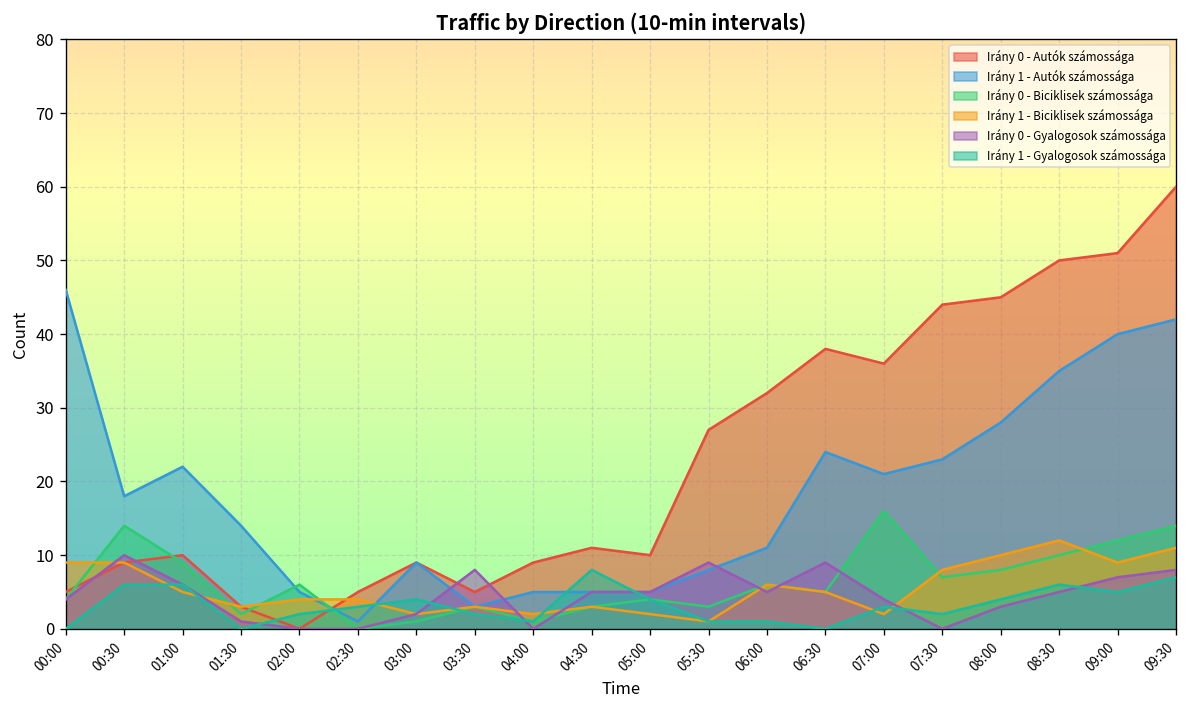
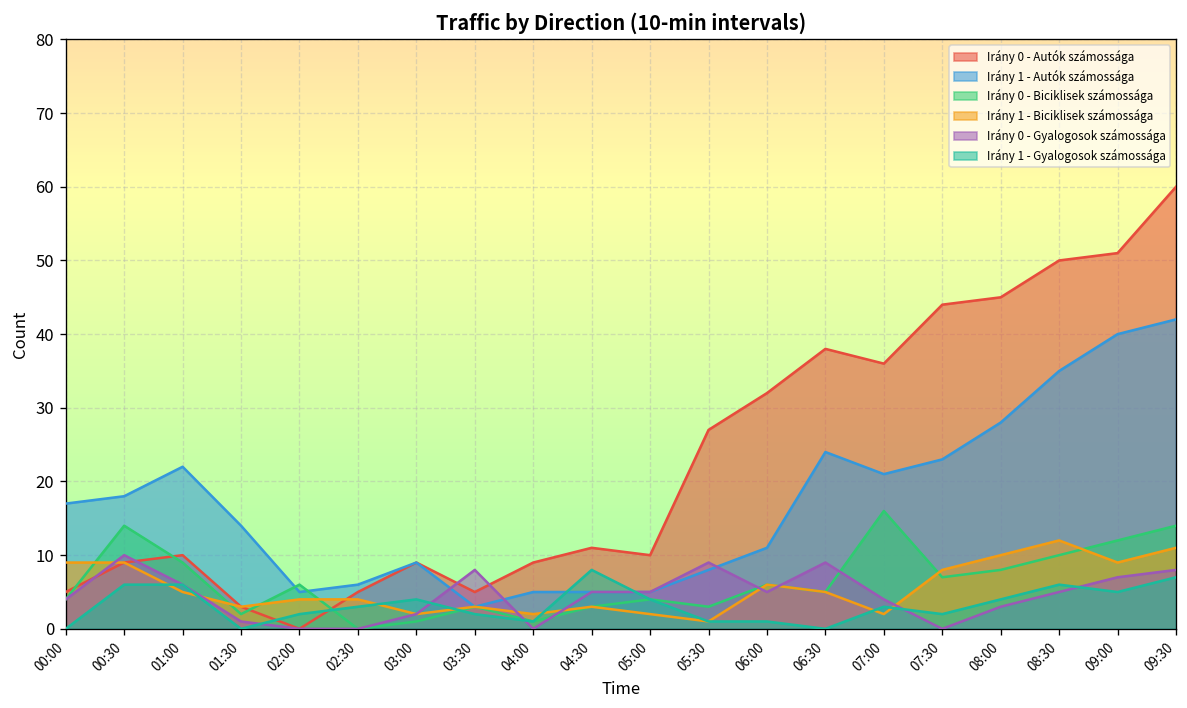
Irány 1 - Autók számossága, 00:00: 46 -> 17
Irány 1 - Autók számossága, 02:30: 1 -> 6
